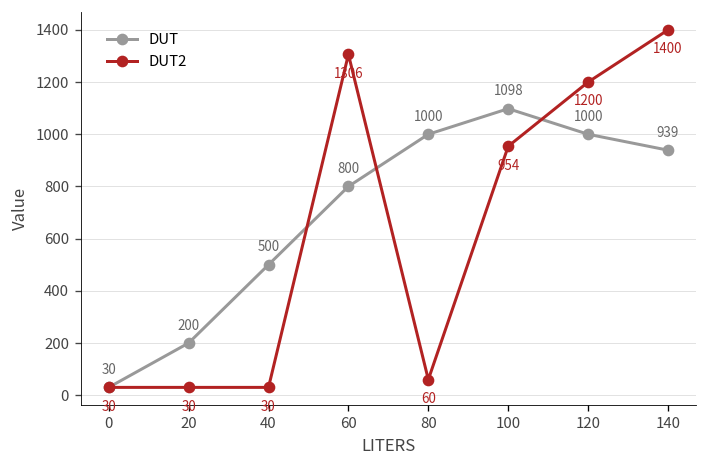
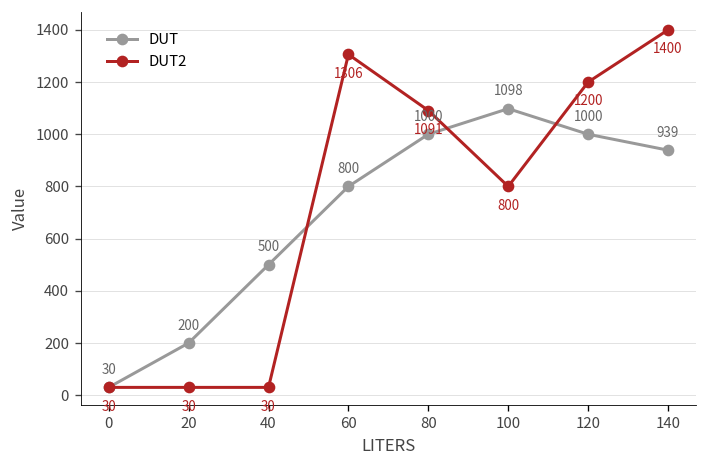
DUT2, 80: 60 -> 1091
DUT2, 100: 954 -> 800
